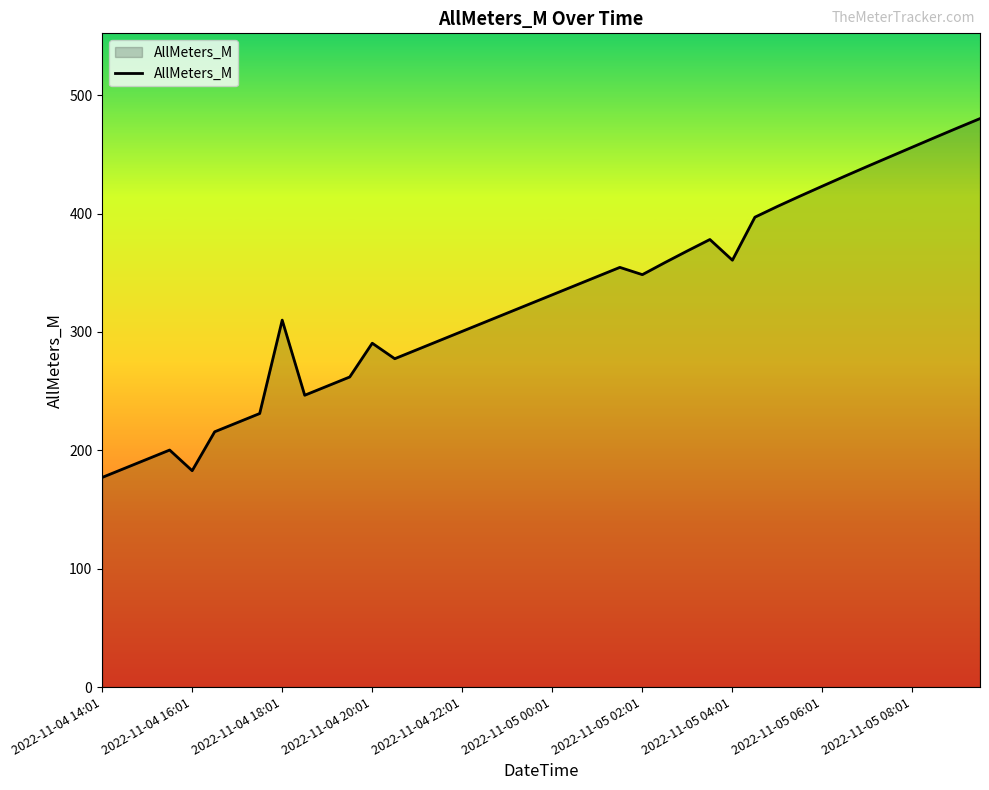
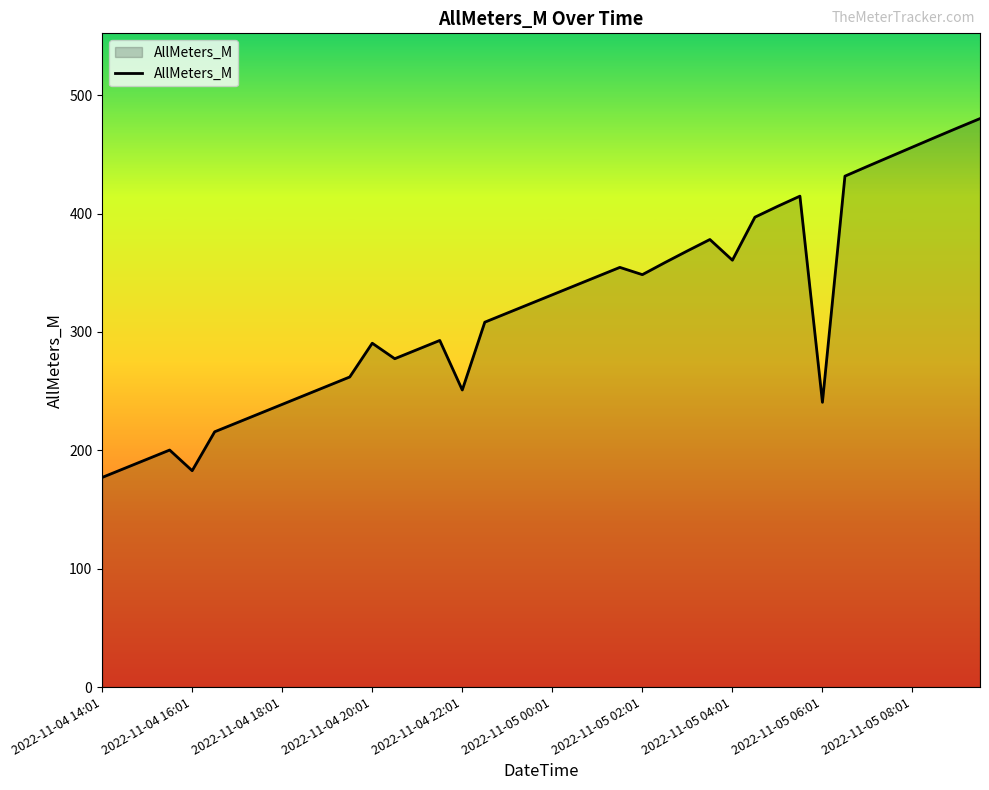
2022-11-04 18:01: 310 -> 239
2022-11-04 22:01: 301 -> 251
2022-11-05 06:01: 423 -> 241
